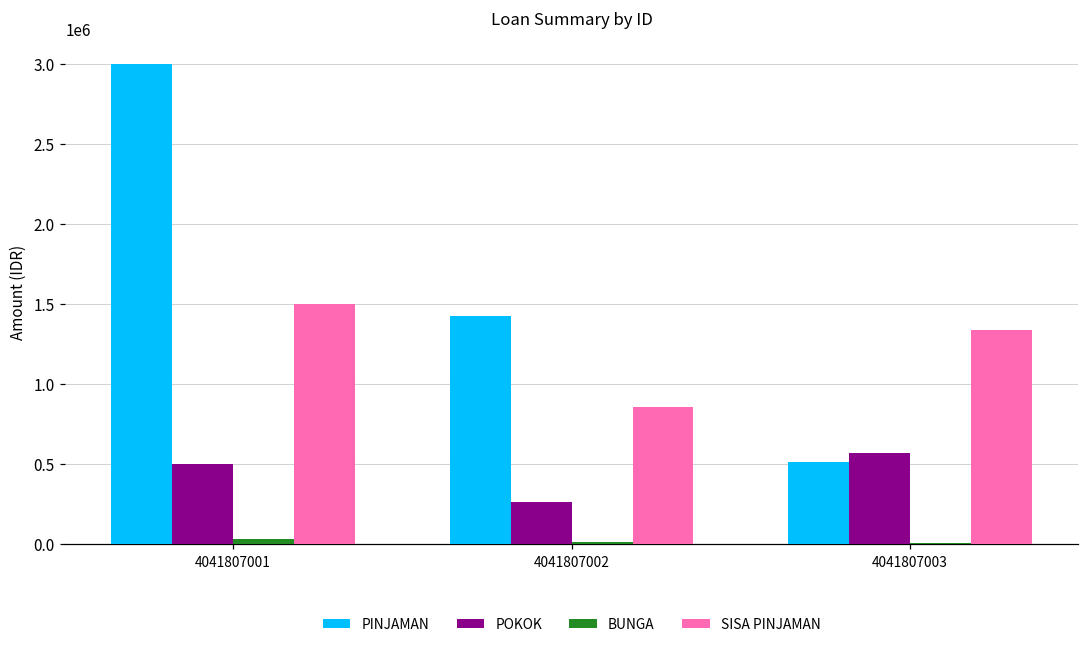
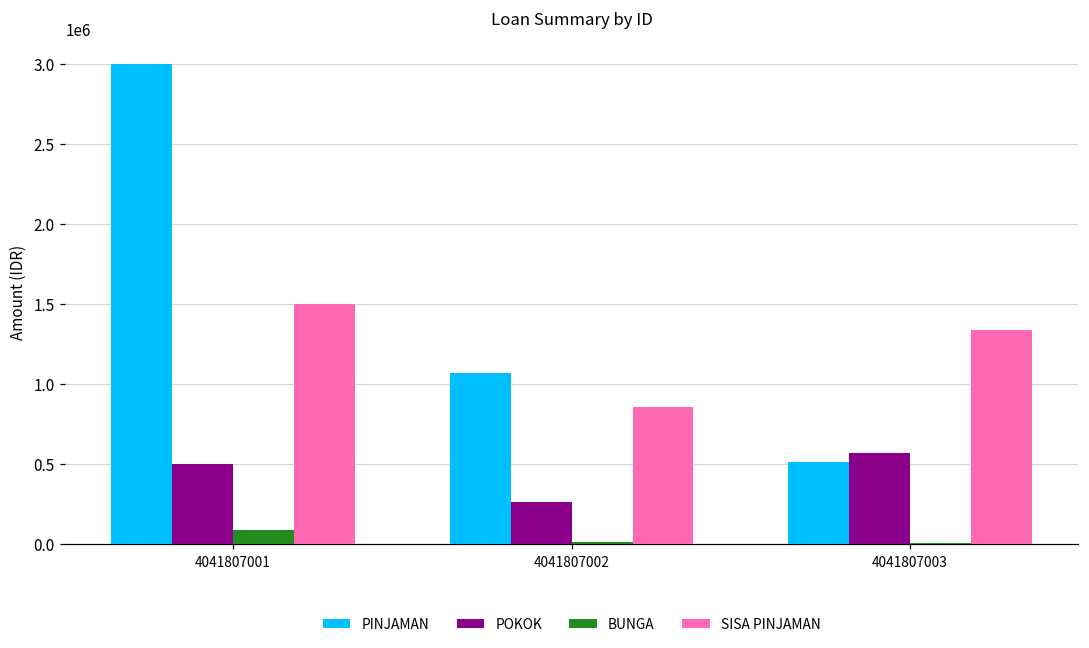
BUNGA, 4041807001: 40000 -> 90000
PINJAMAN, 4041807002: 1430000 -> 1070000
